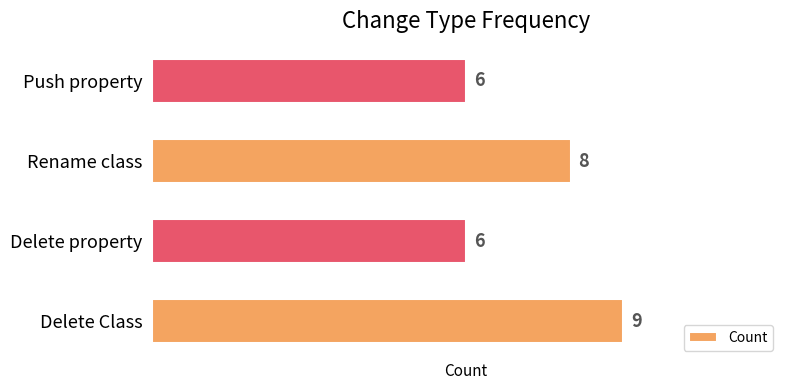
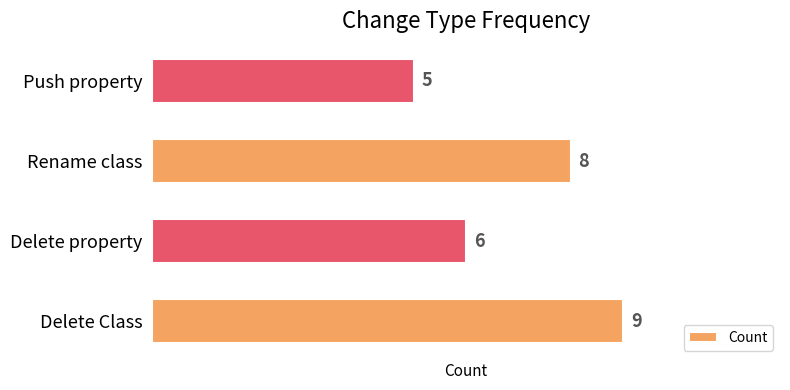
Push property: 6 -> 5
